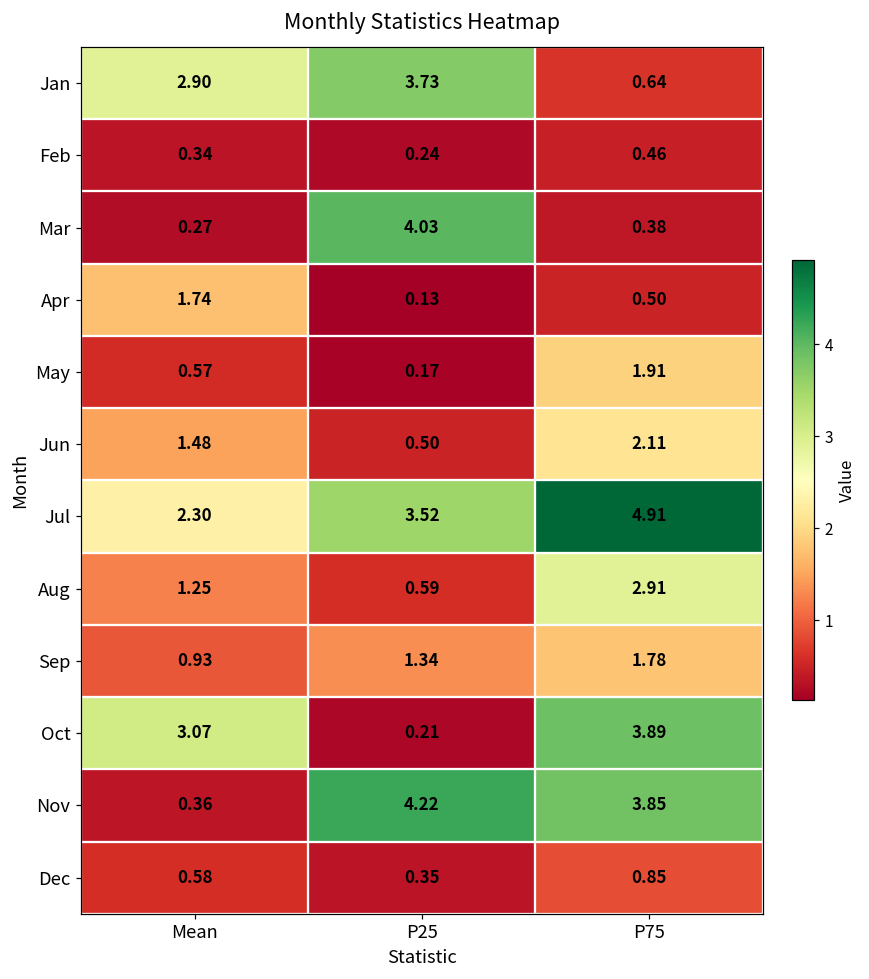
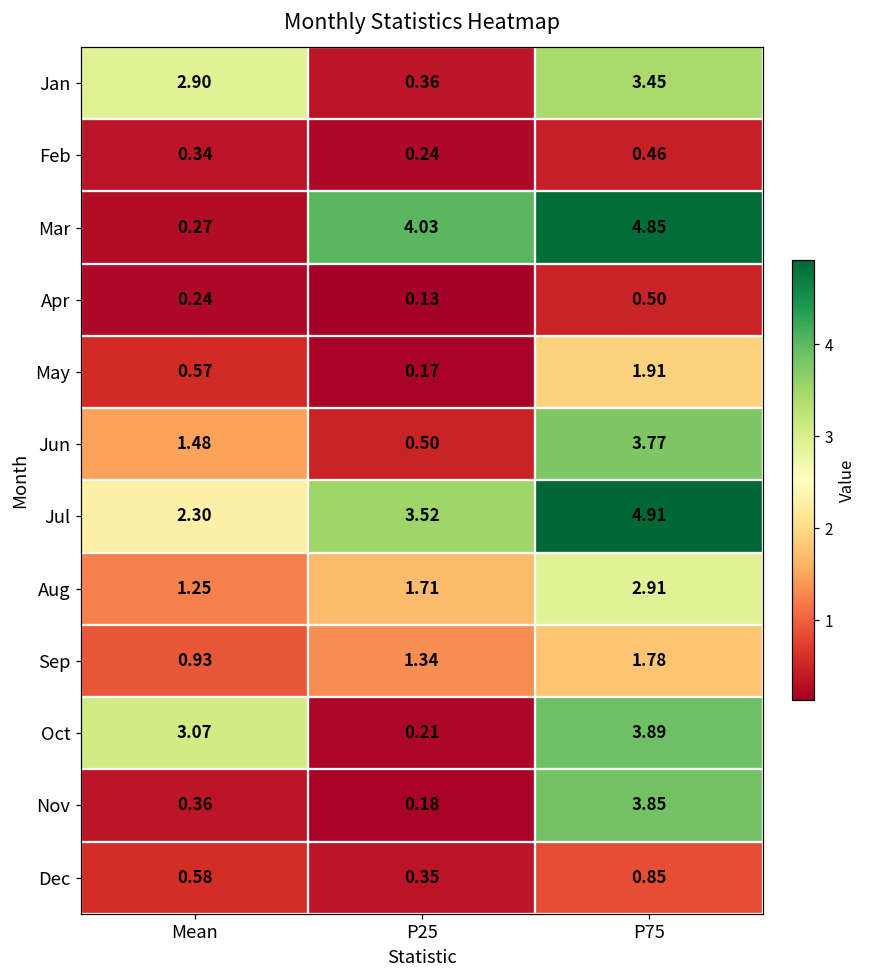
Jan, P25: 3.73 -> 0.36
Jan, P75: 0.64 -> 3.45
Mar, P75: 0.38 -> 4.85
Apr, Mean: 1.74 -> 0.24
Jun, P75: 2.11 -> 3.77
Aug, P25: 0.59 -> 1.71
Nov, P25: 4.22 -> 0.18
